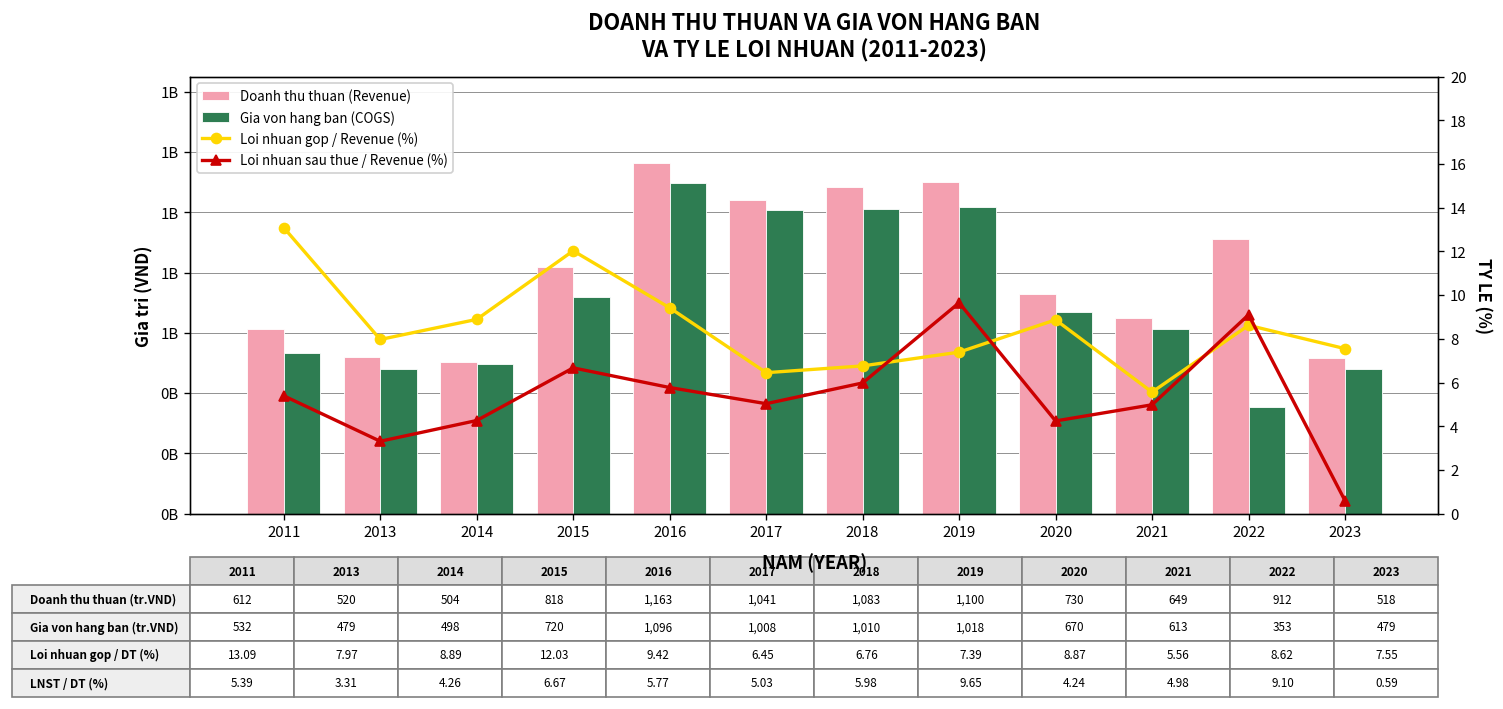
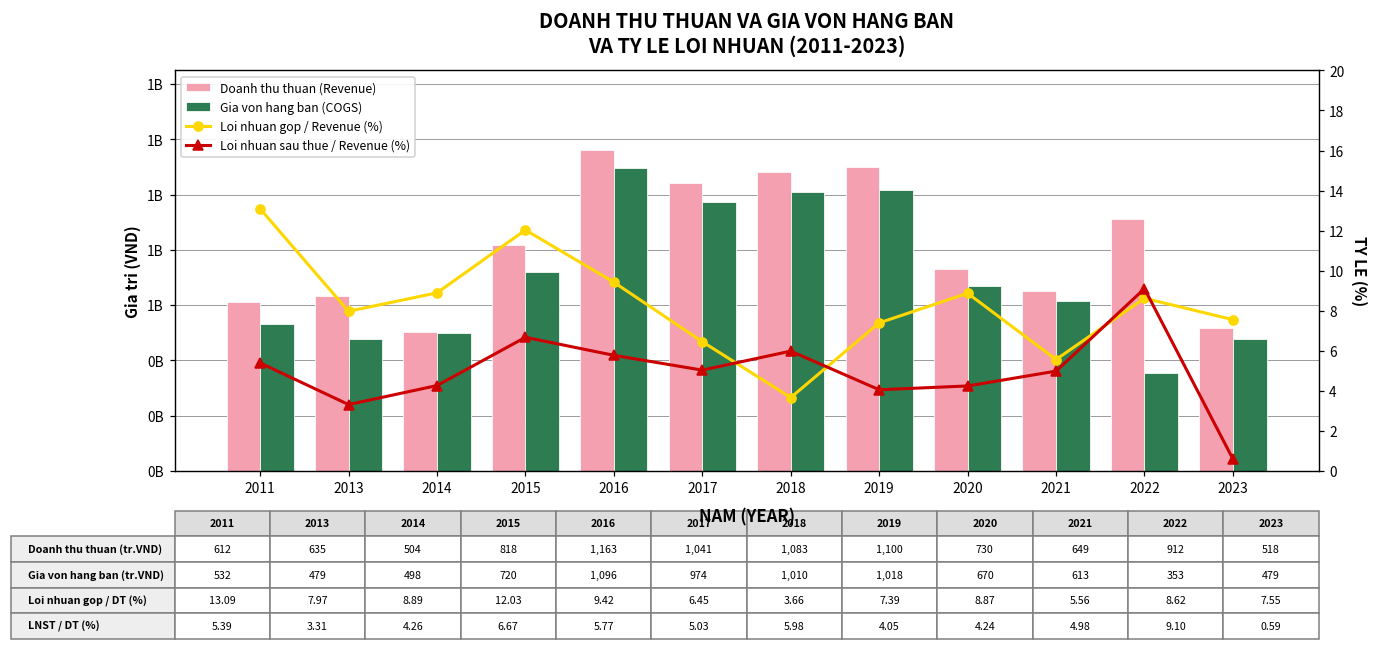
Doanh thu thuan (Revenue), 2013: 520 -> 635
Gia von hang ban (COGS), 2017: 1,008 -> 974
Loi nhuan gop / Revenue (%), 2018: 6.76 -> 3.66
Loi nhuan sau thue / Revenue (%), 2019: 9.65 -> 4.05
